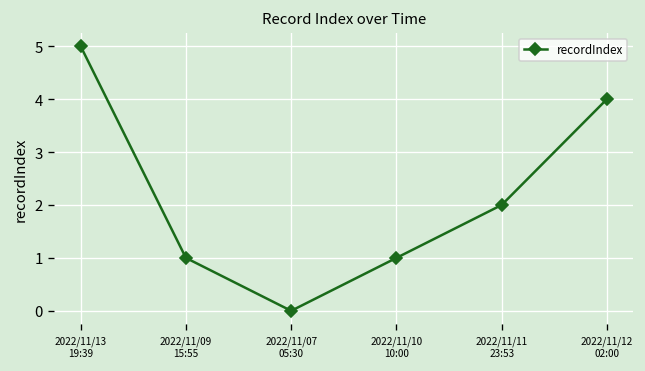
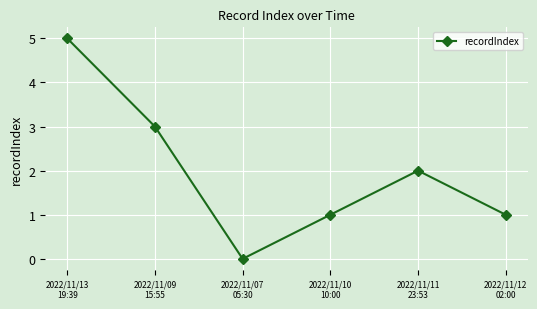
2022/11/09 15:55: 1 -> 3
2022/11/12 02:00: 4 -> 1
